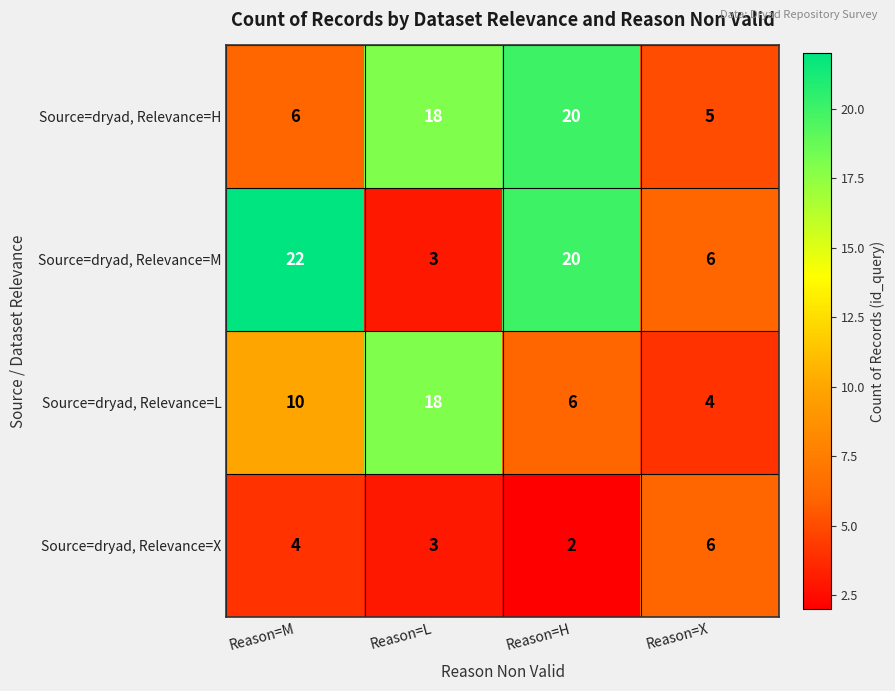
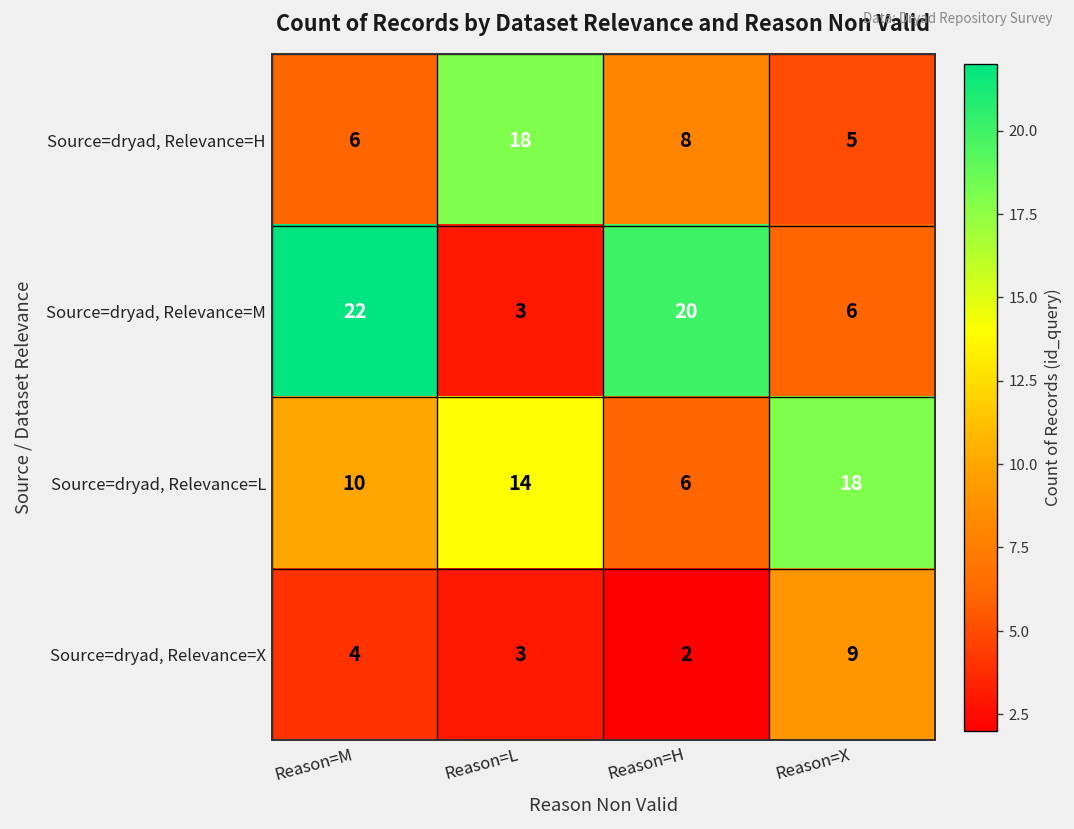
Source=dryad, Relevance=H, Reason=H: 20 -> 8
Source=dryad, Relevance=L, Reason=L: 18 -> 14
Source=dryad, Relevance=L, Reason=X: 4 -> 18
Source=dryad, Relevance=X, Reason=X: 6 -> 9
